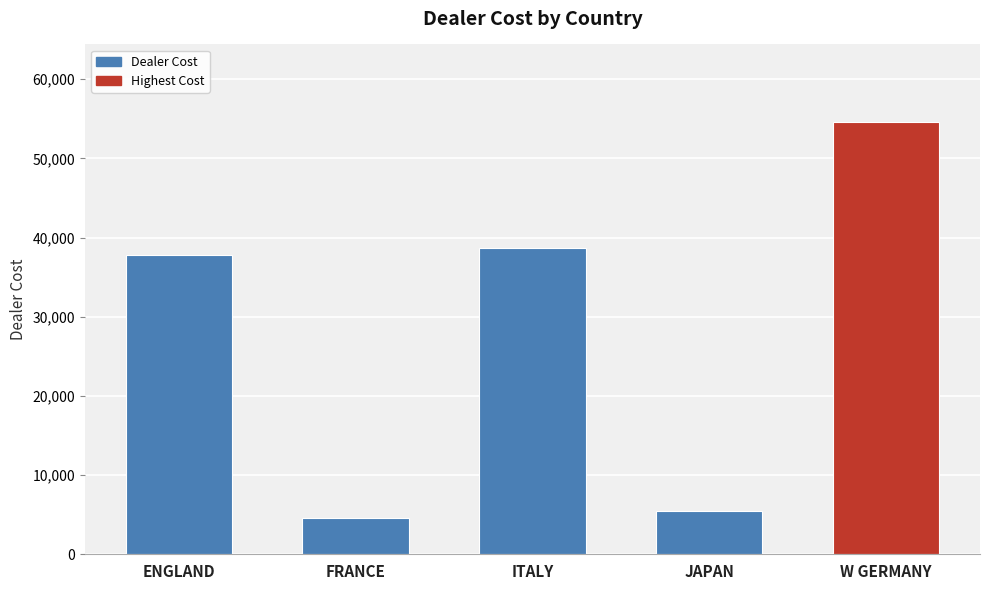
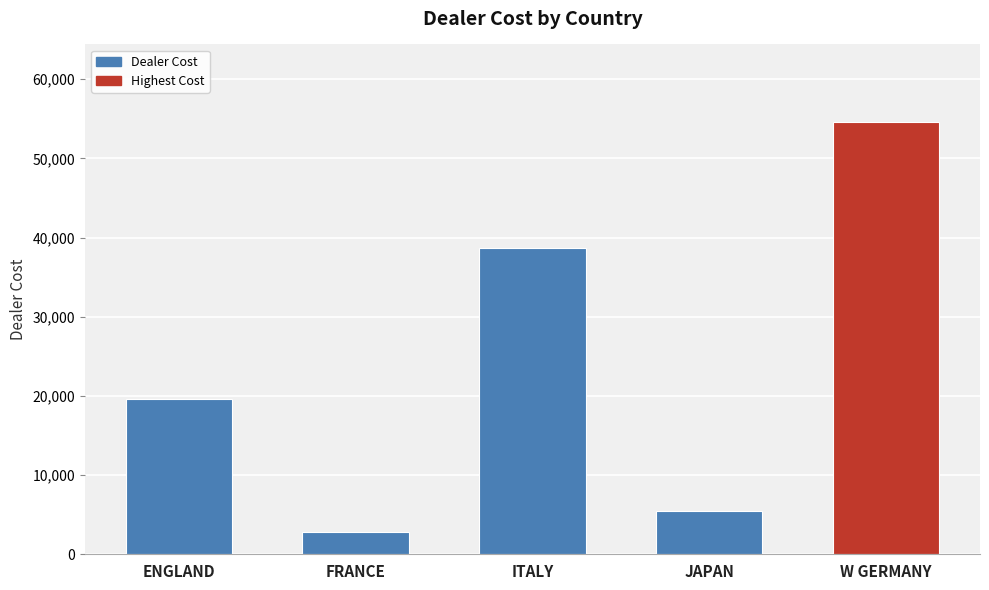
ENGLAND: 38,000 -> 20,000
FRANCE: 5,000 -> 3,000
